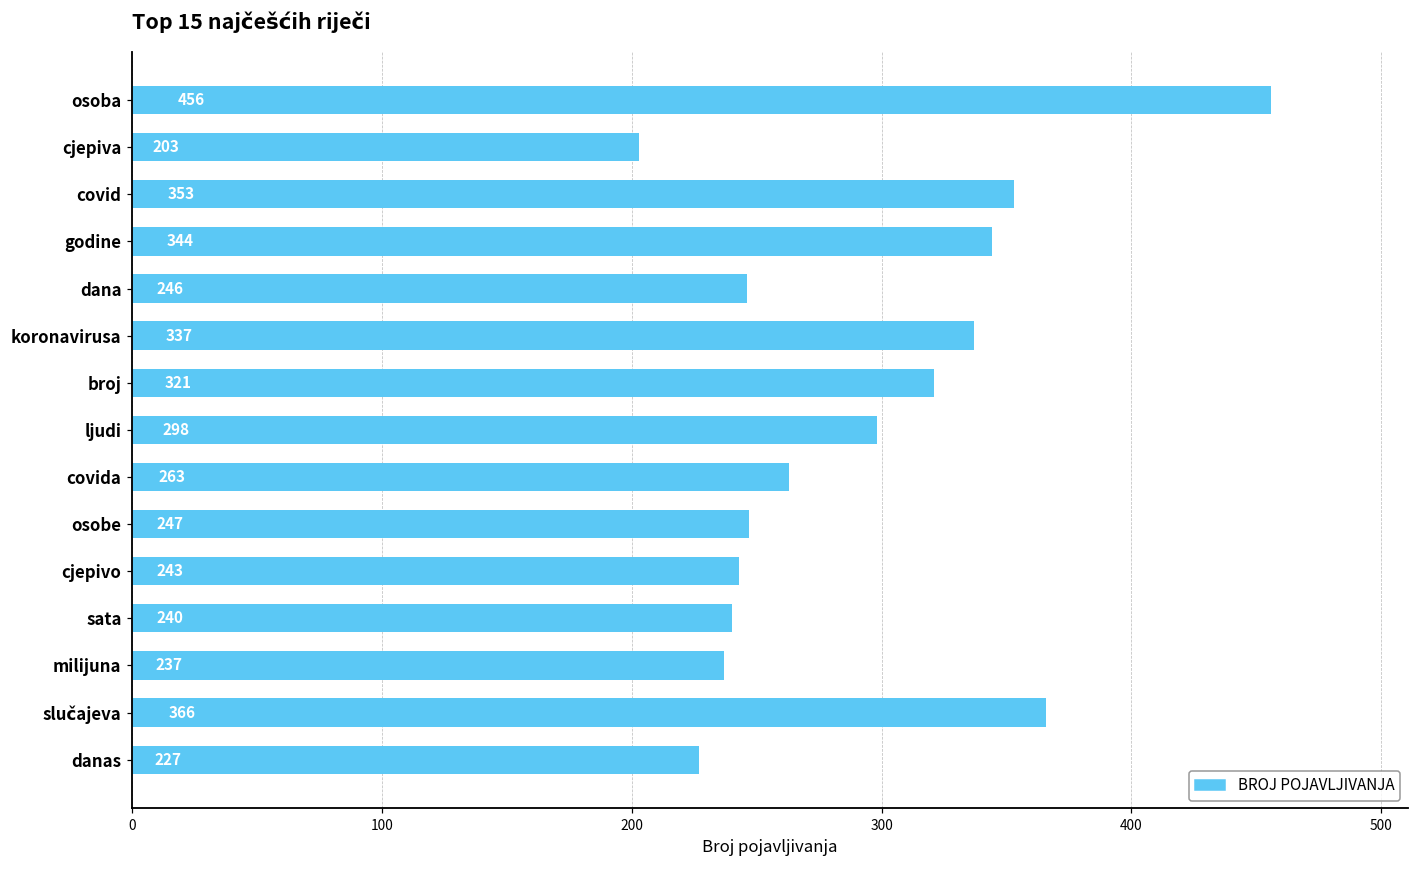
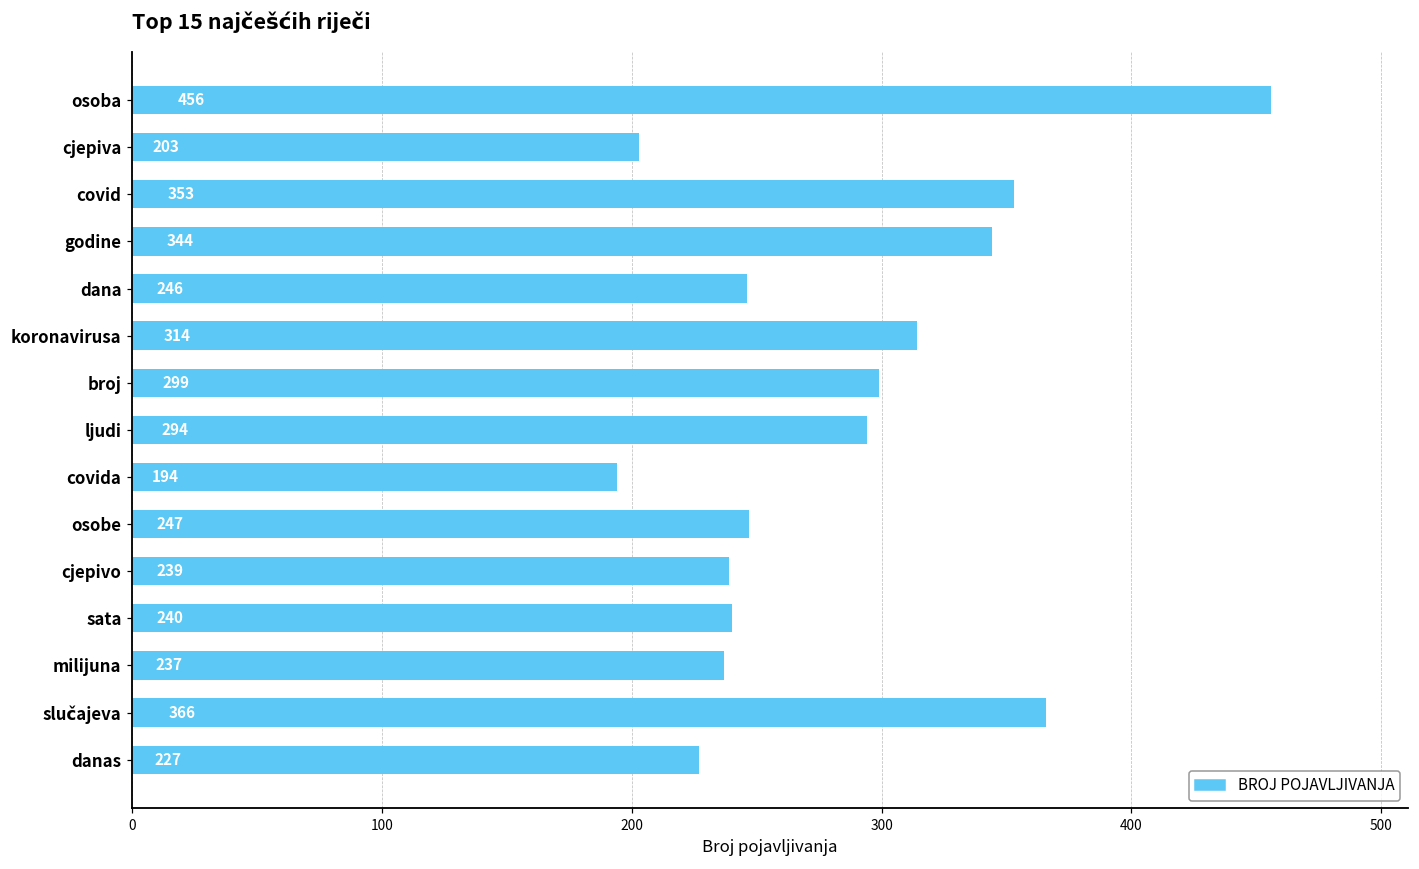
koronavirusa: 337 -> 314
broj: 321 -> 299
ljudi: 298 -> 294
covida: 263 -> 194
cjepivo: 243 -> 239
